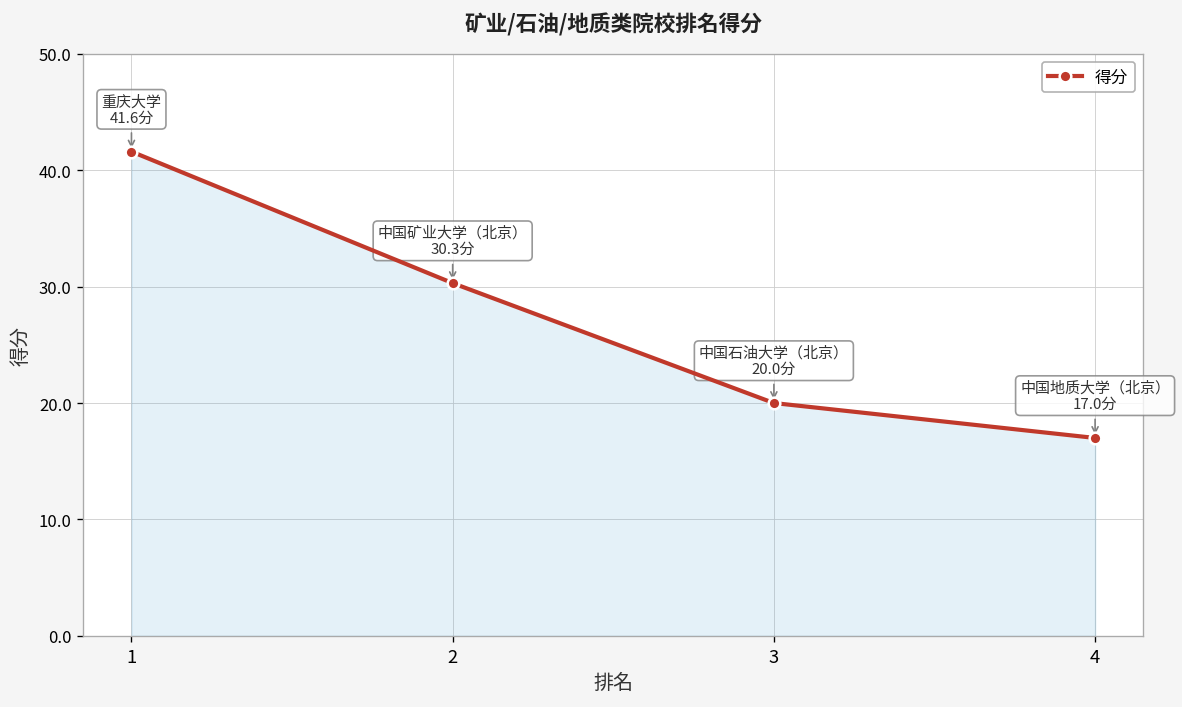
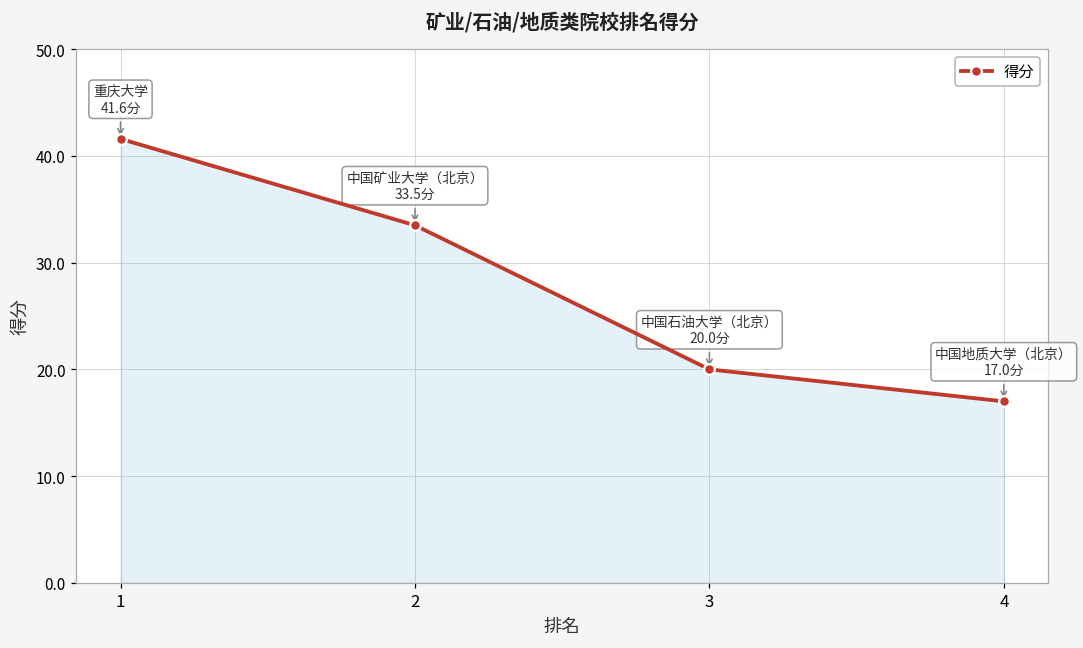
2: 30.3分 -> 33.5分
